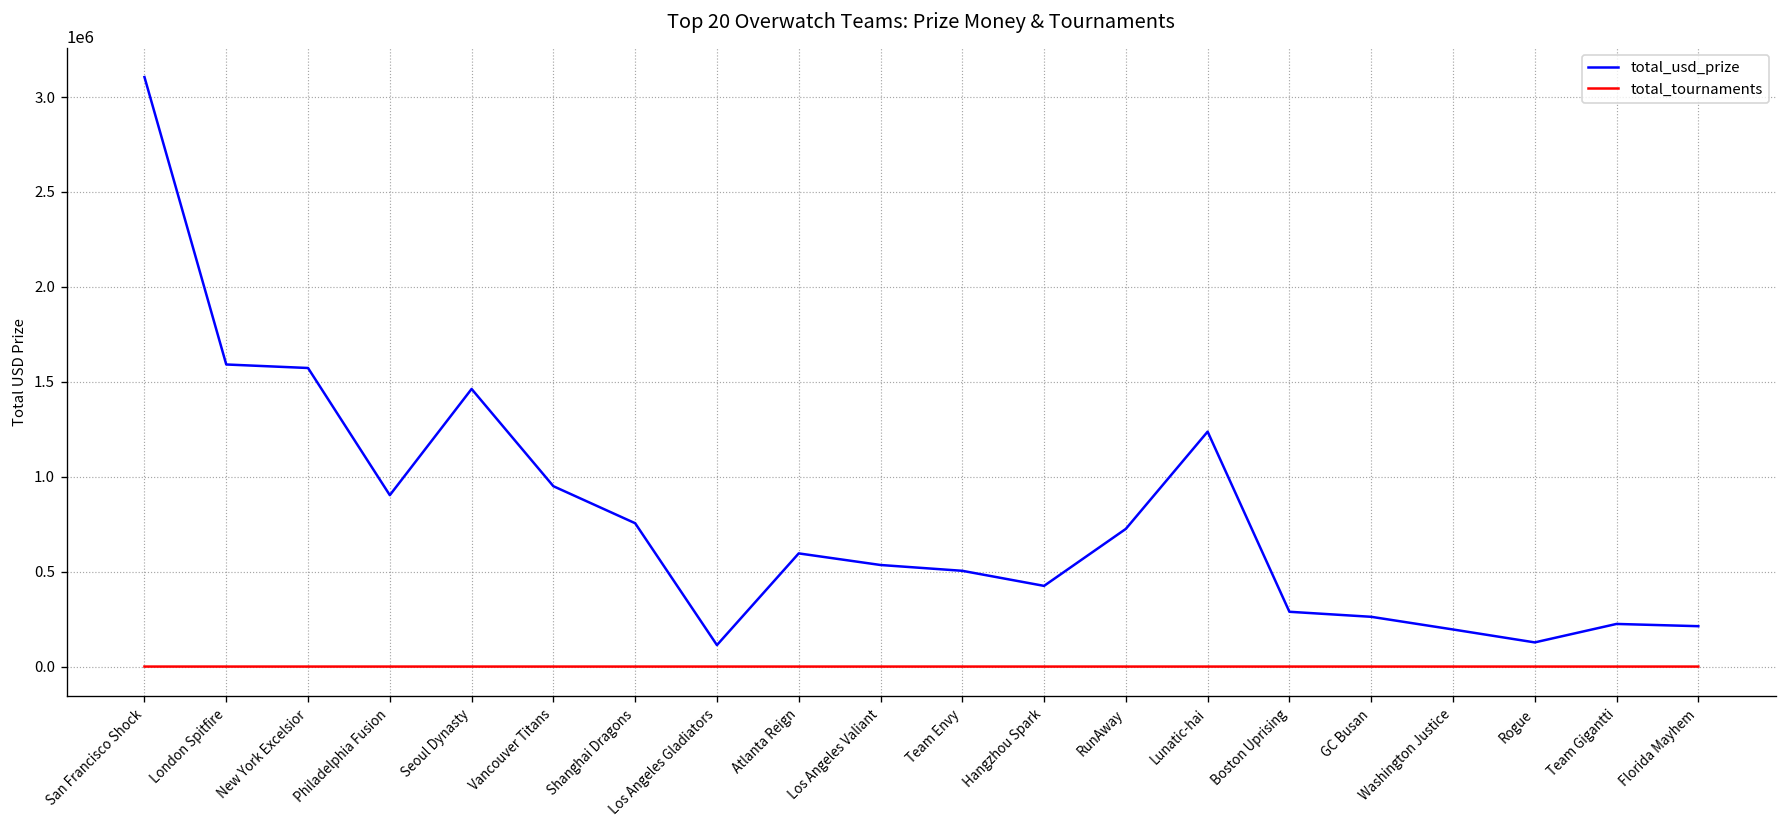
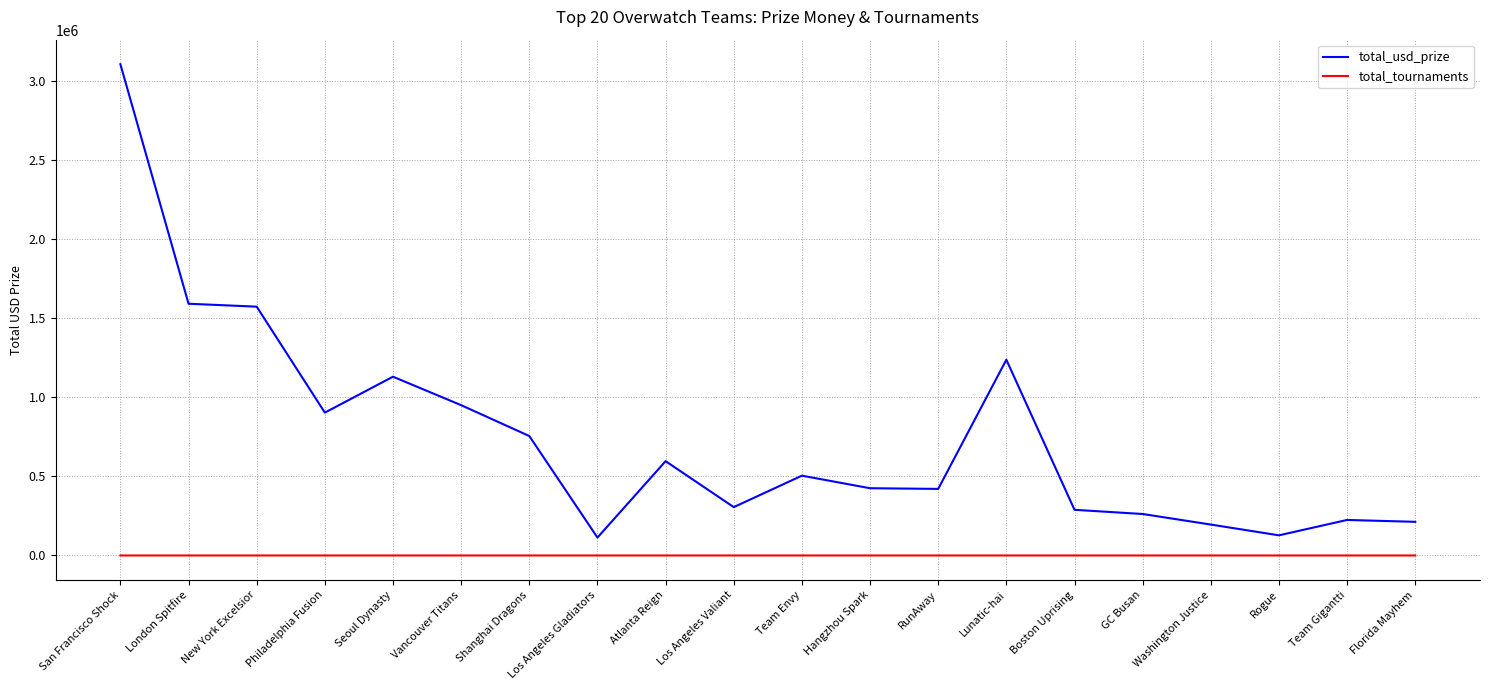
total_usd_prize, Seoul Dynasty: 1460000 -> 1130000
total_usd_prize, Los Angeles Valiant: 540000 -> 310000
total_usd_prize, RunAway: 730000 -> 420000
